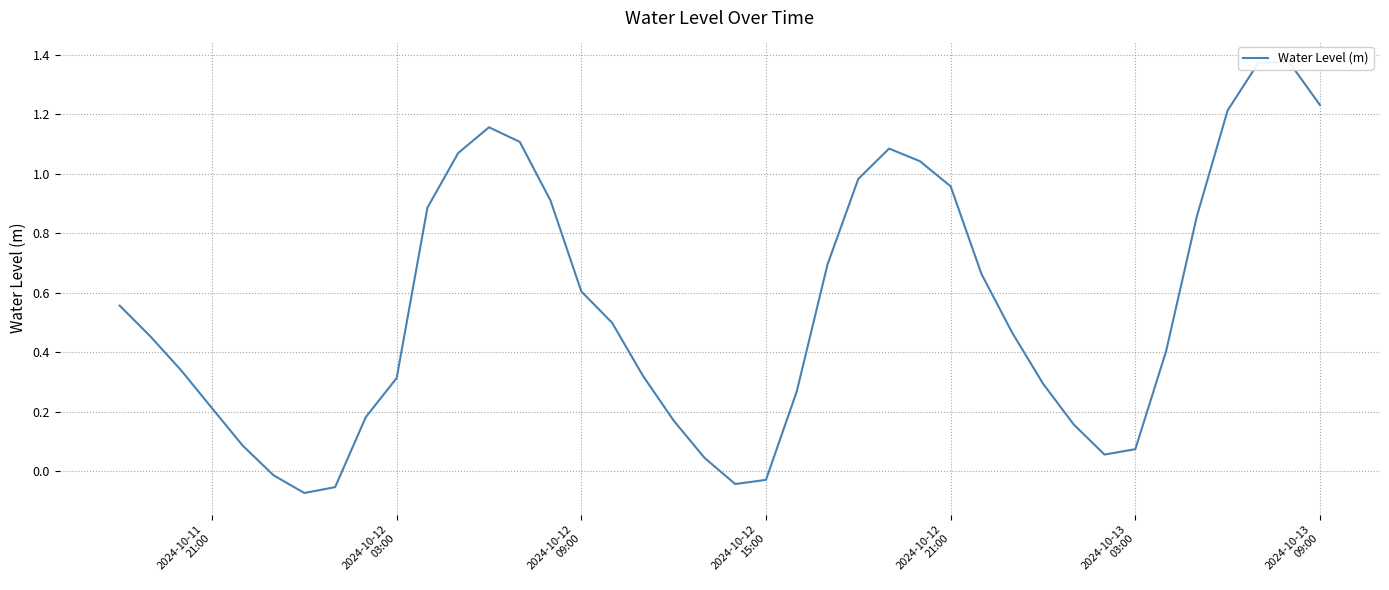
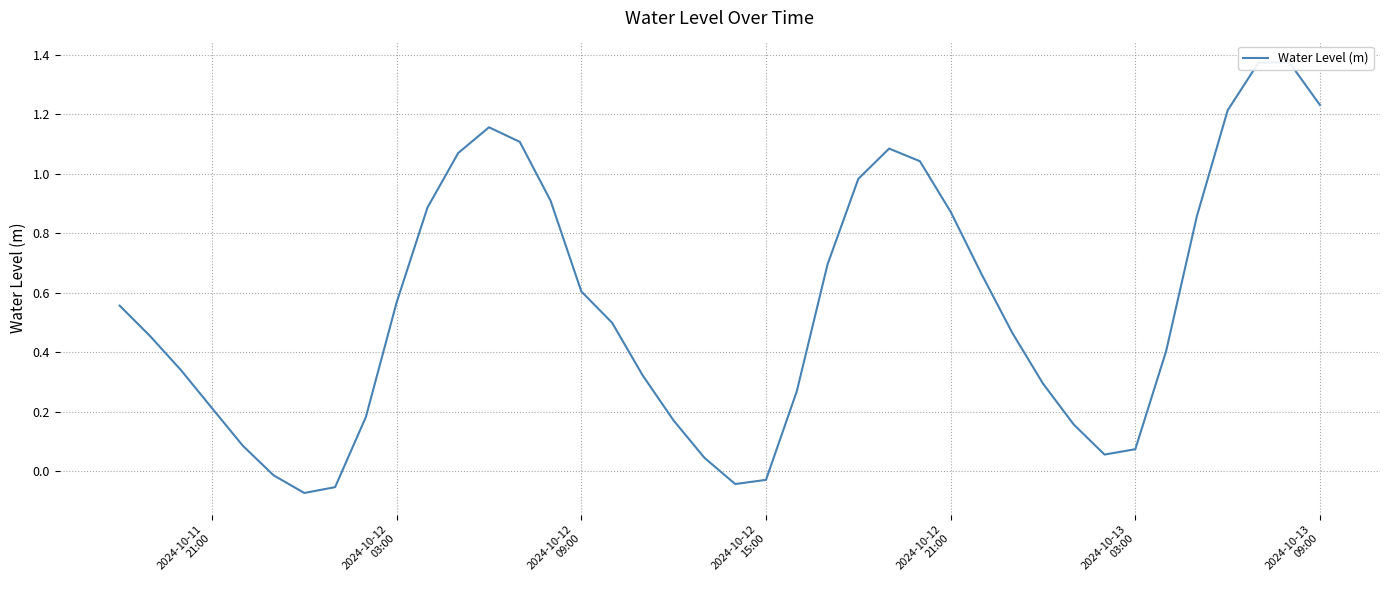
2024-10-12 03:00: 0.31 -> 0.57
2024-10-12 21:00: 0.96 -> 0.87
